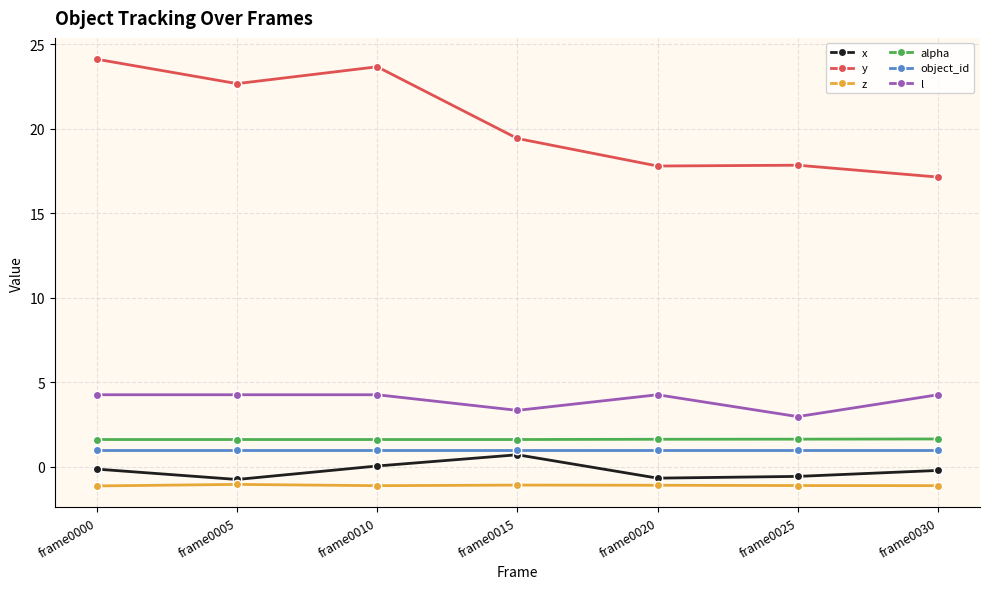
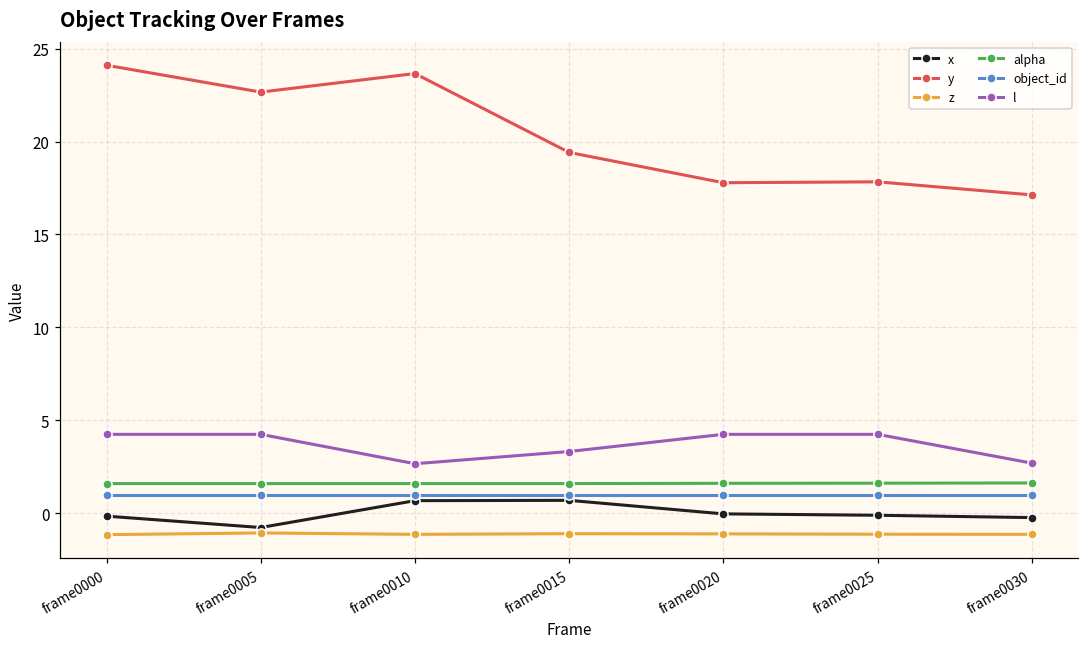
x, frame0010: 0.0 -> 0.7
l, frame0010: 4.3 -> 2.7
x, frame0020: -0.7 -> 0.0
x, frame0025: -0.6 -> -0.1
l, frame0025: 3.0 -> 4.3
l, frame0030: 4.3 -> 2.7
